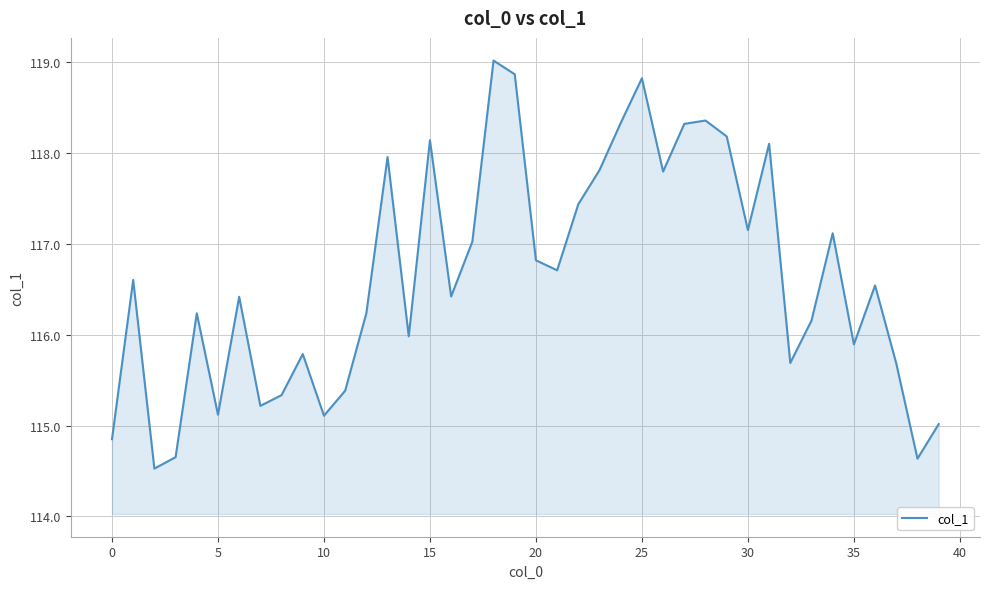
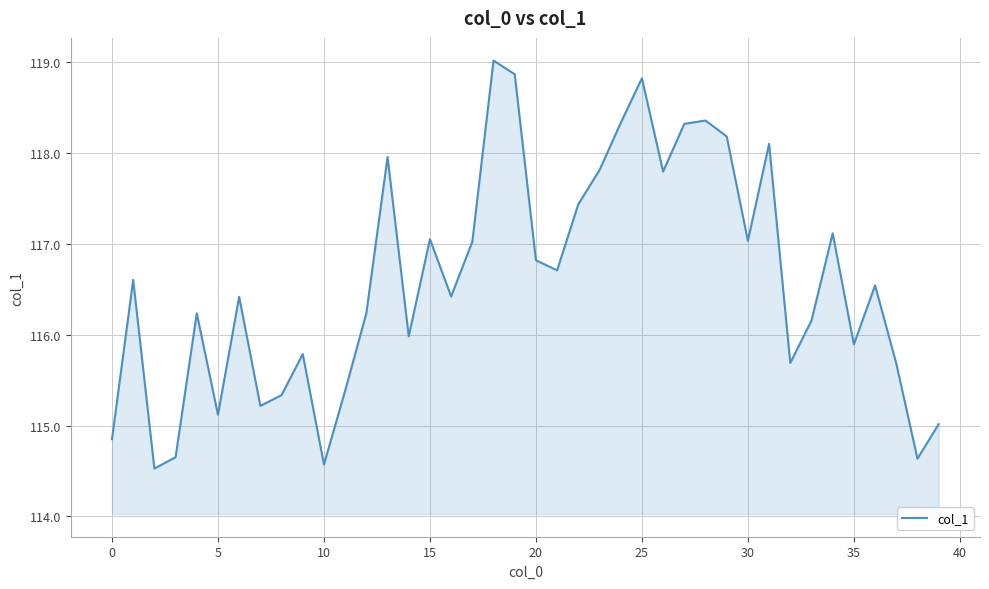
10: 115.1 -> 114.6
15: 118.1 -> 117.0
30: 117.1 -> 117.0
